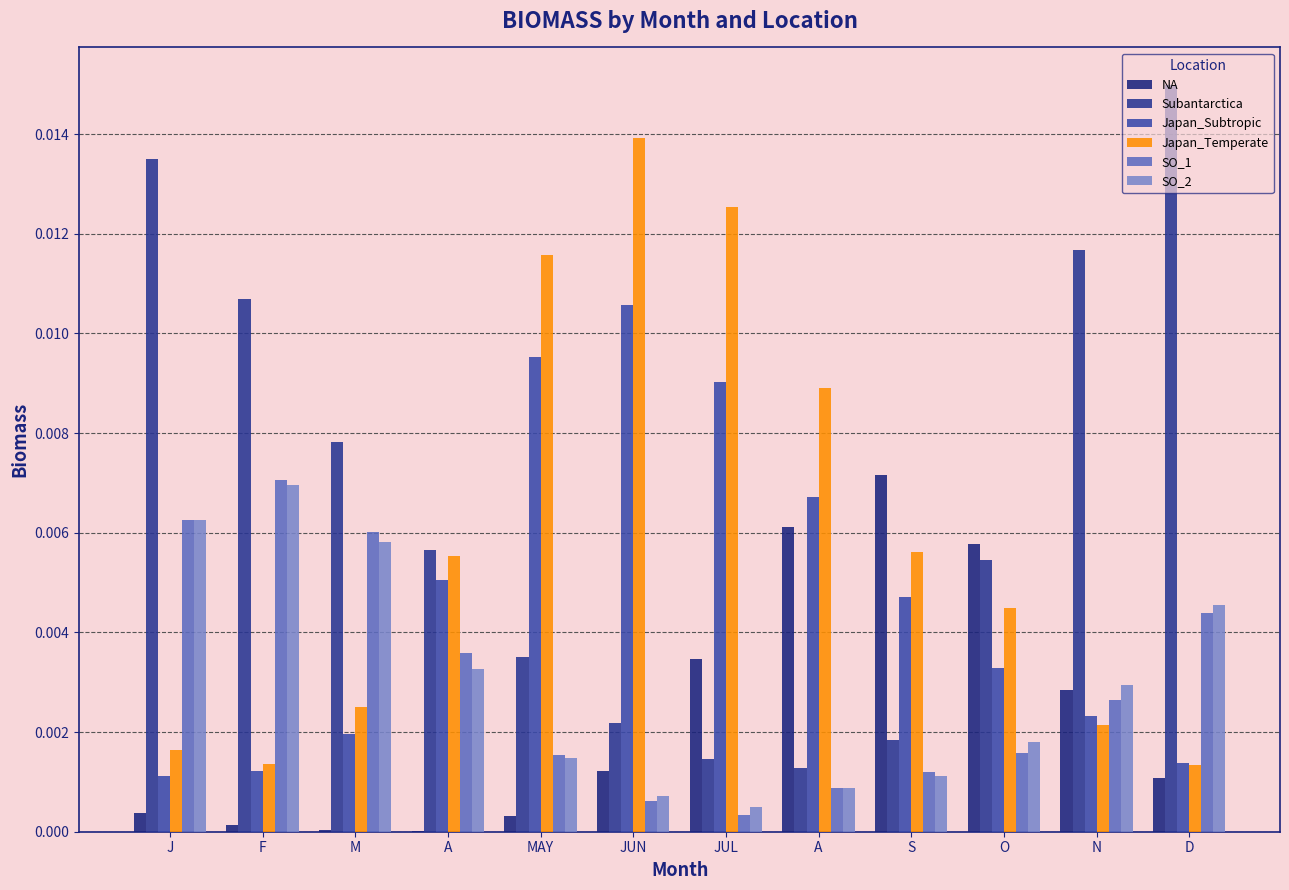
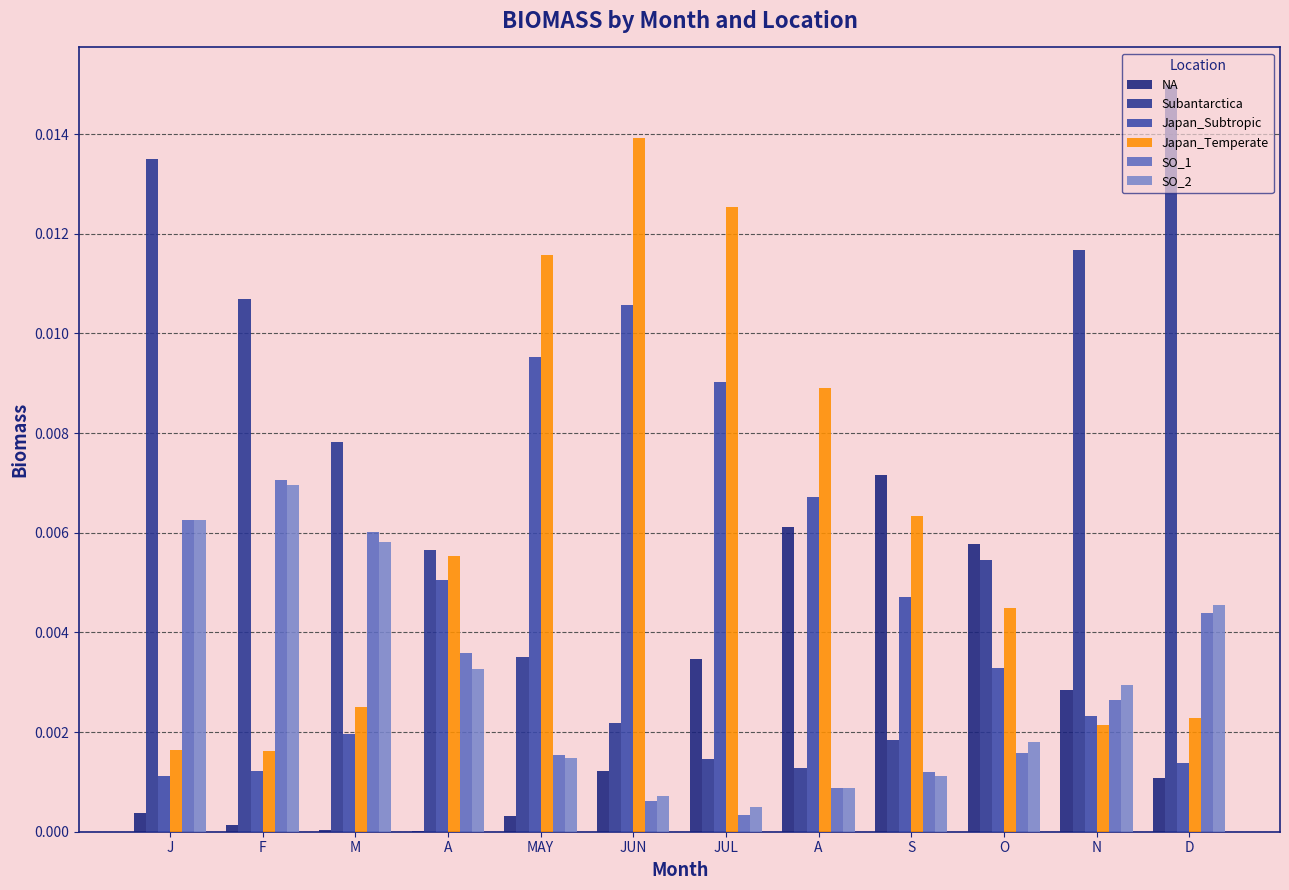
Japan_Temperate, F: 0.0014 -> 0.0016
Japan_Temperate, S: 0.0056 -> 0.0063
Japan_Temperate, D: 0.0013 -> 0.0023
